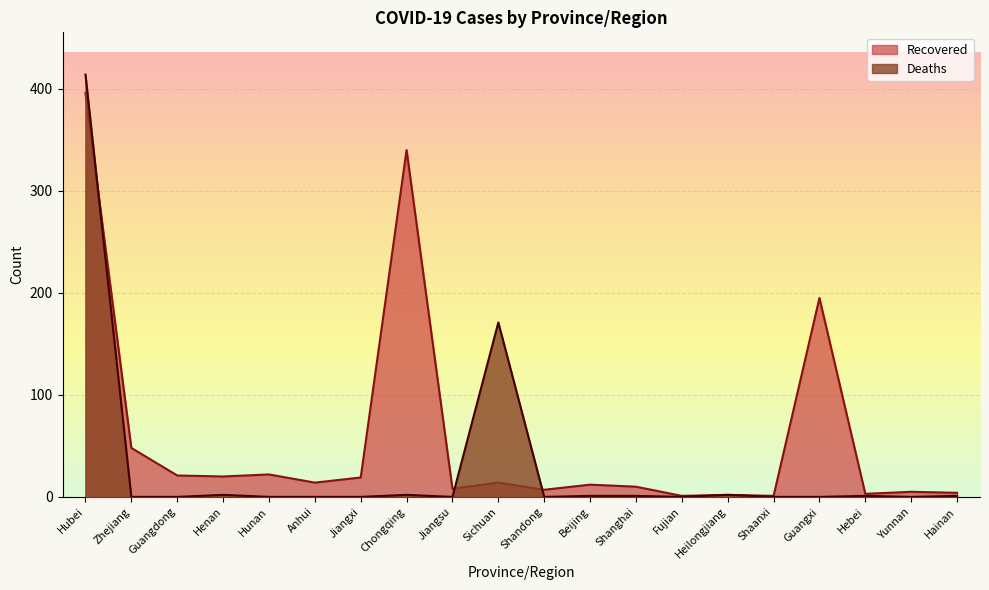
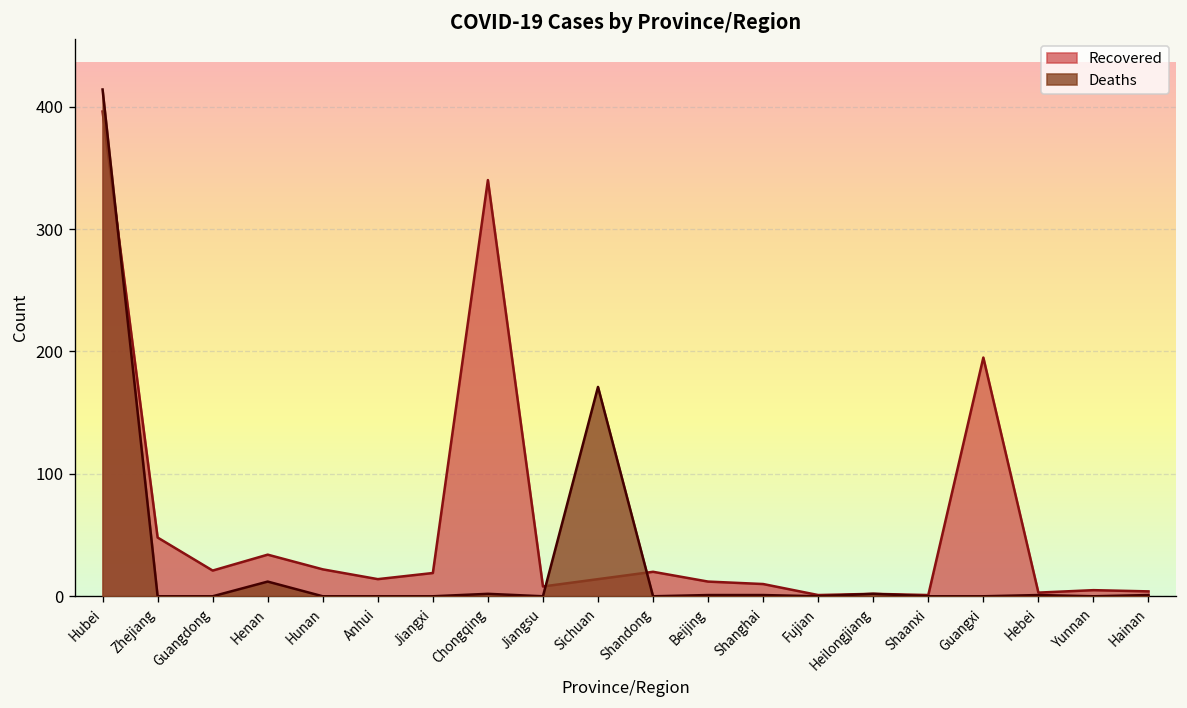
Recovered, Henan: 20 -> 34
Deaths, Henan: 2 -> 12
Recovered, Shandong: 7 -> 20
